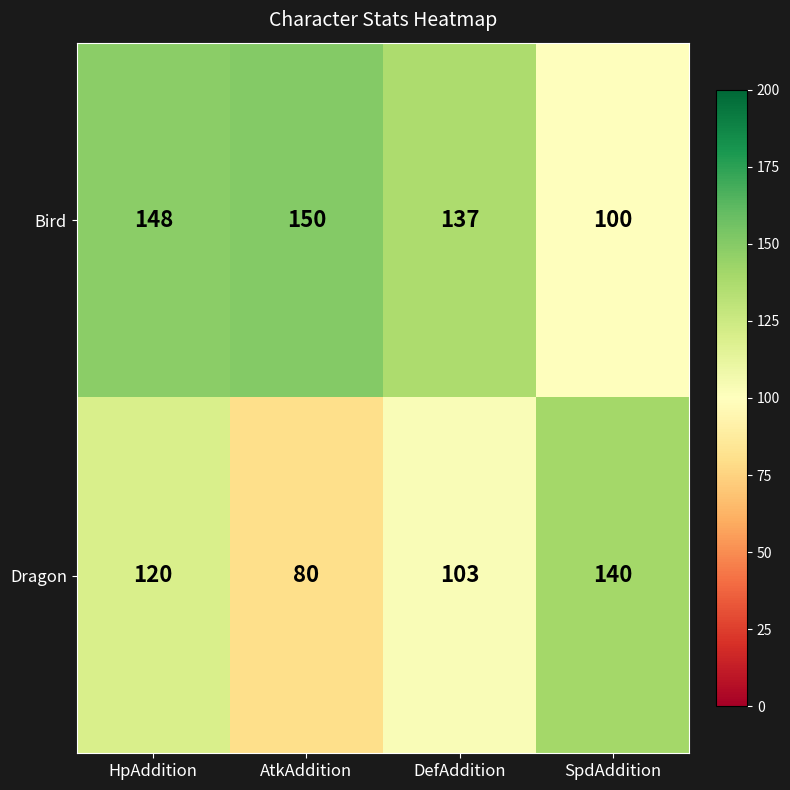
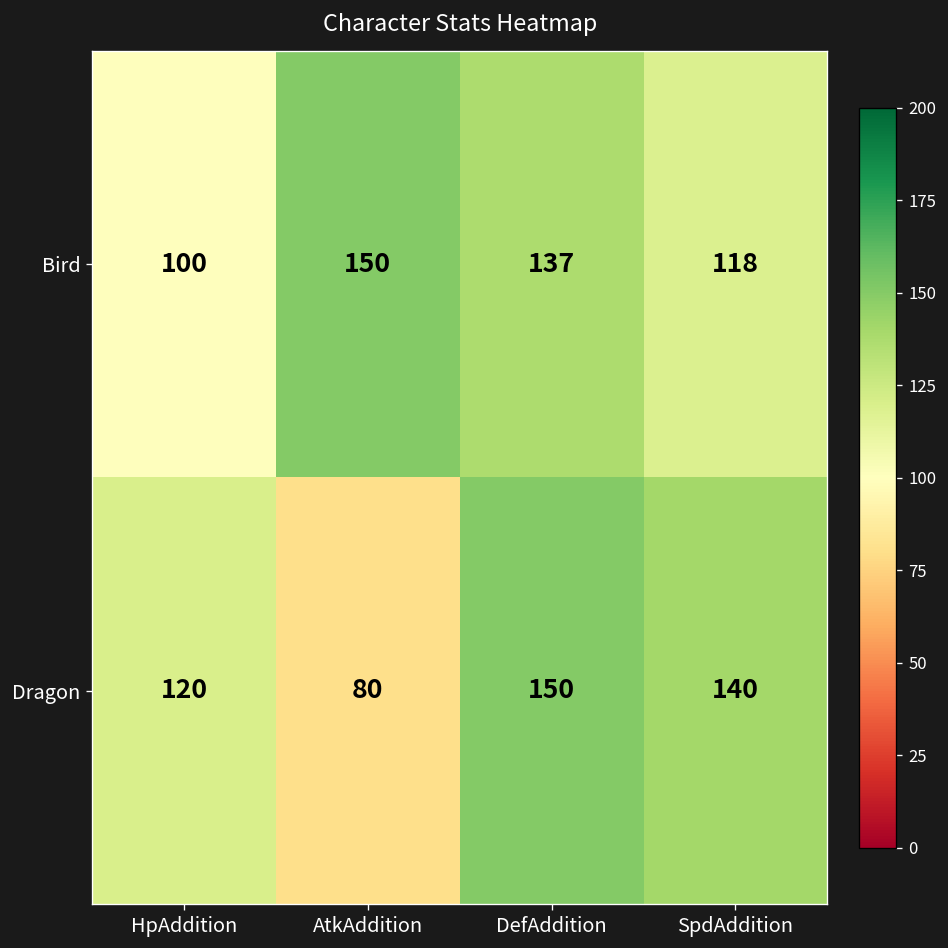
Bird, HpAddition: 148 -> 100
Bird, SpdAddition: 100 -> 118
Dragon, DefAddition: 103 -> 150
